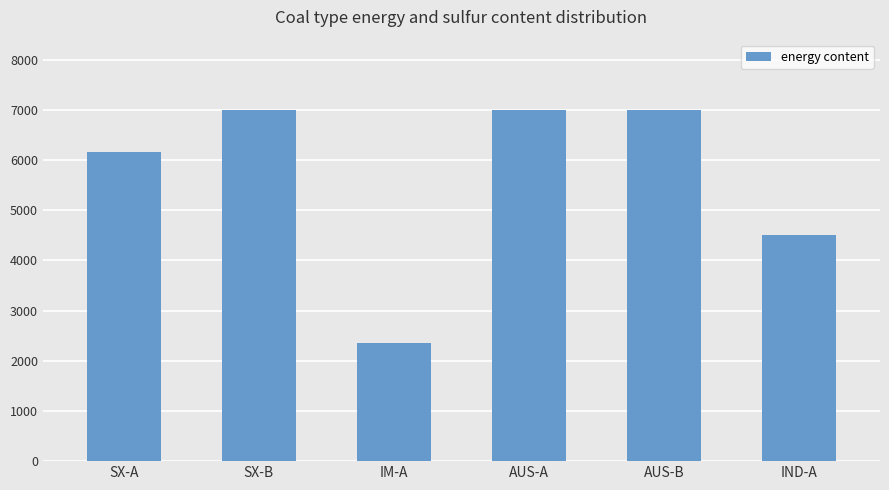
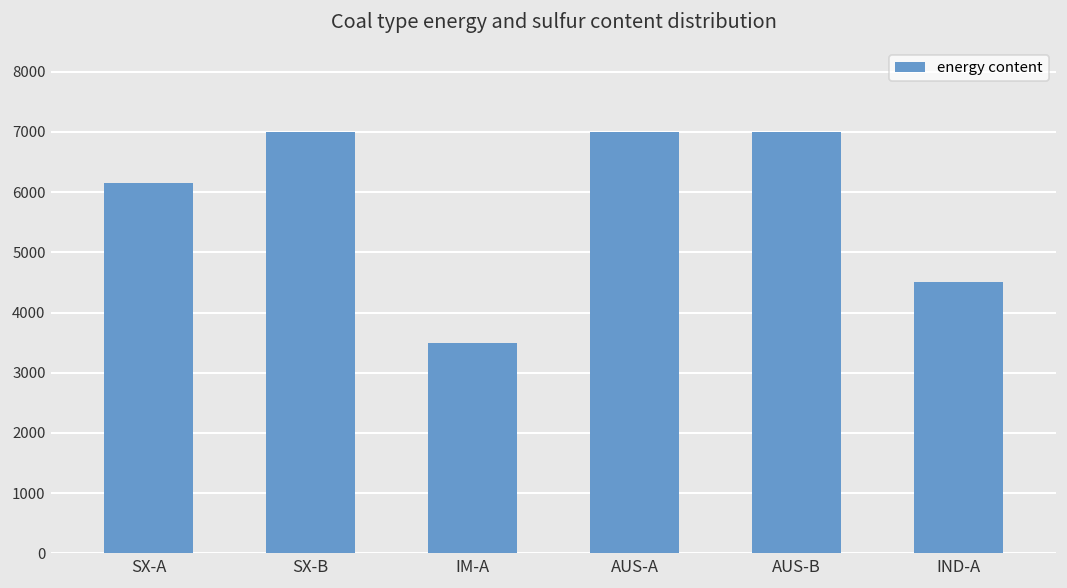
IM-A: 2400 -> 3500
